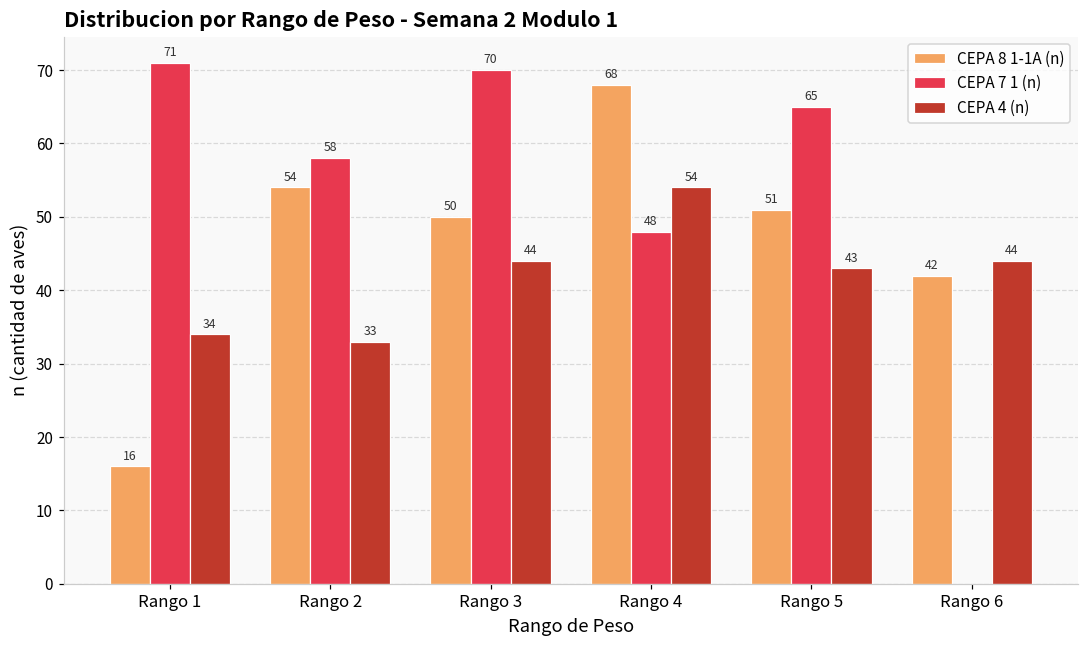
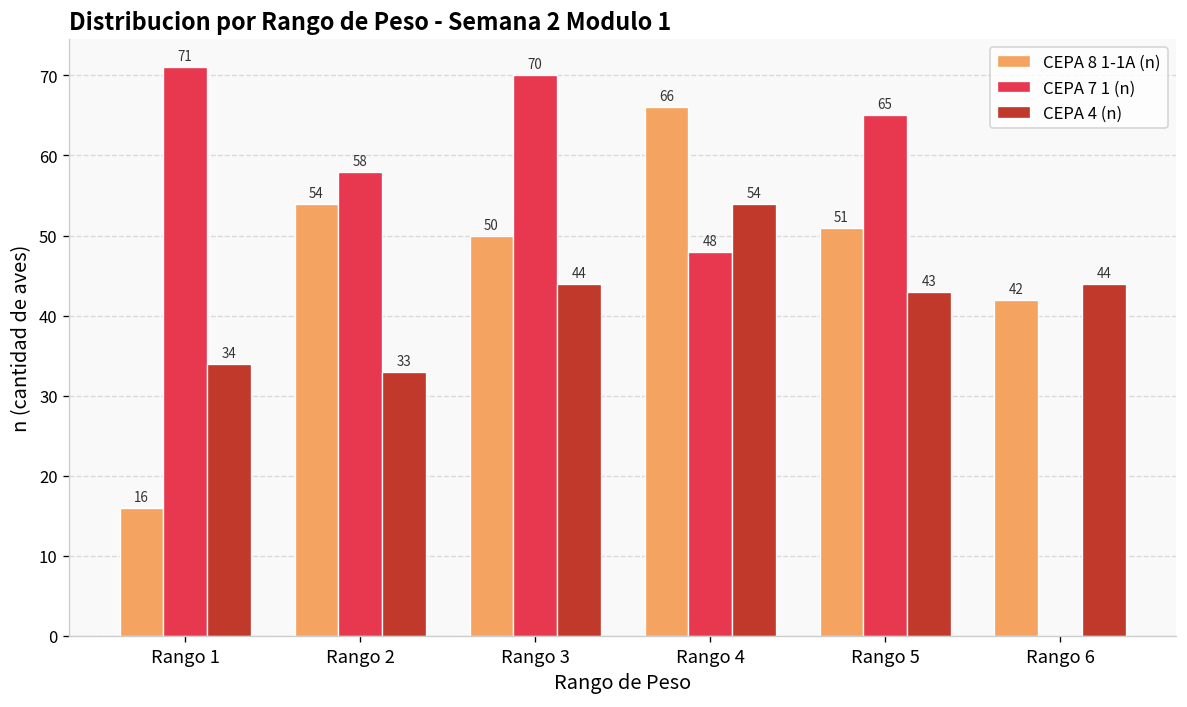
CEPA 8 1-1A (n), Rango 4: 68 -> 66
